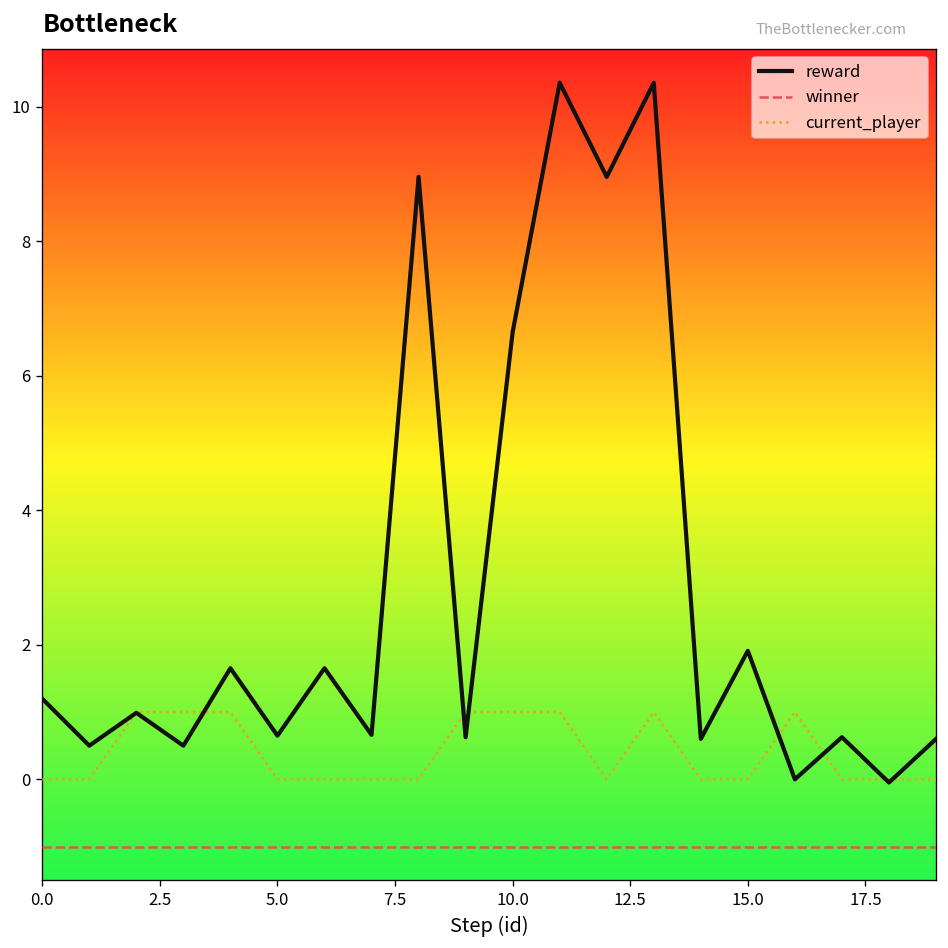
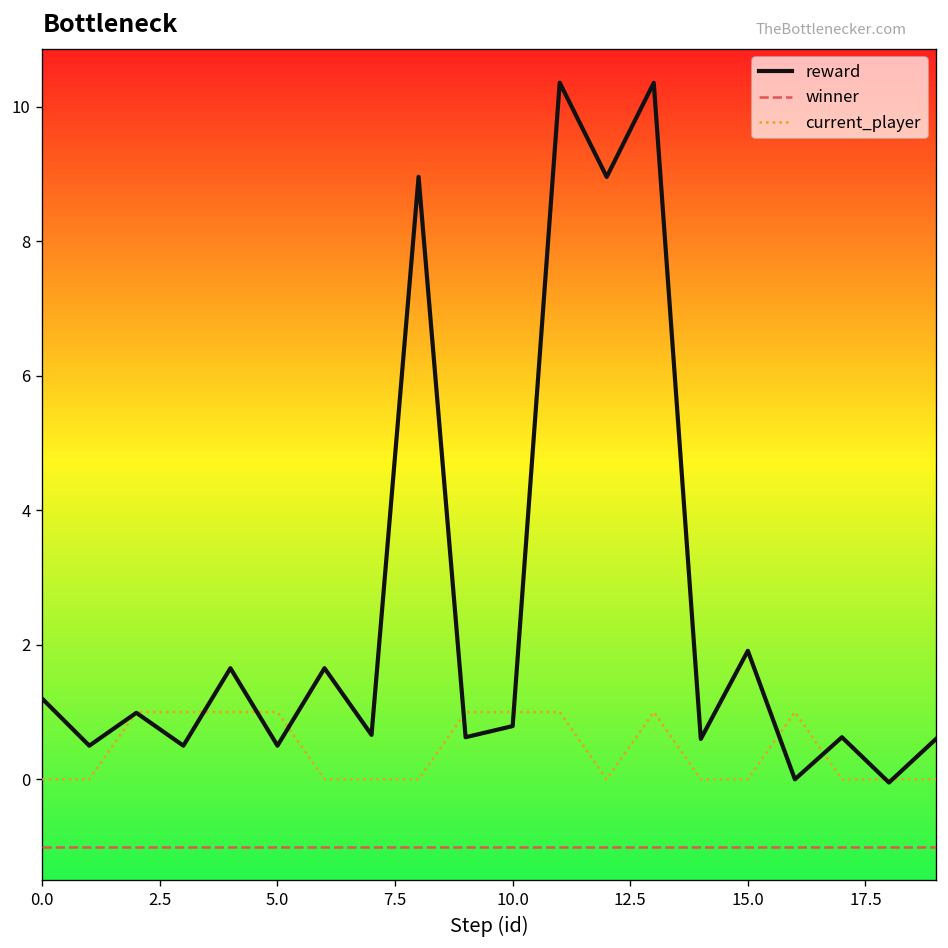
reward, 5.0: 0.6 -> 0.5
current_player, 5.0: 0 -> 1
reward, 10.0: 6.6 -> 0.8
